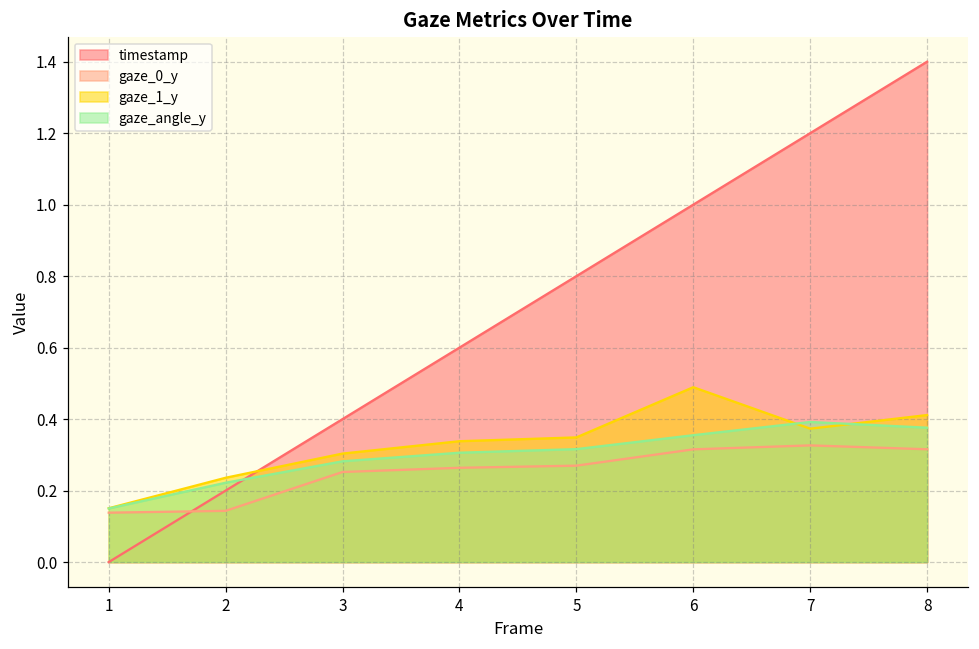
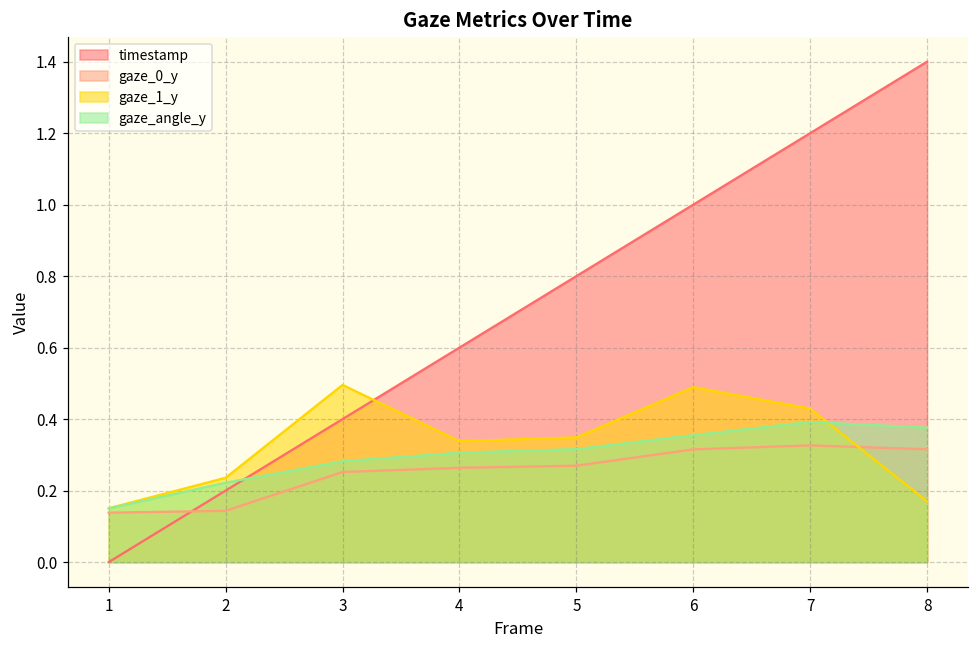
gaze_1_y, 3: 0.30 -> 0.50
gaze_1_y, 7: 0.37 -> 0.43
gaze_1_y, 8: 0.41 -> 0.17
